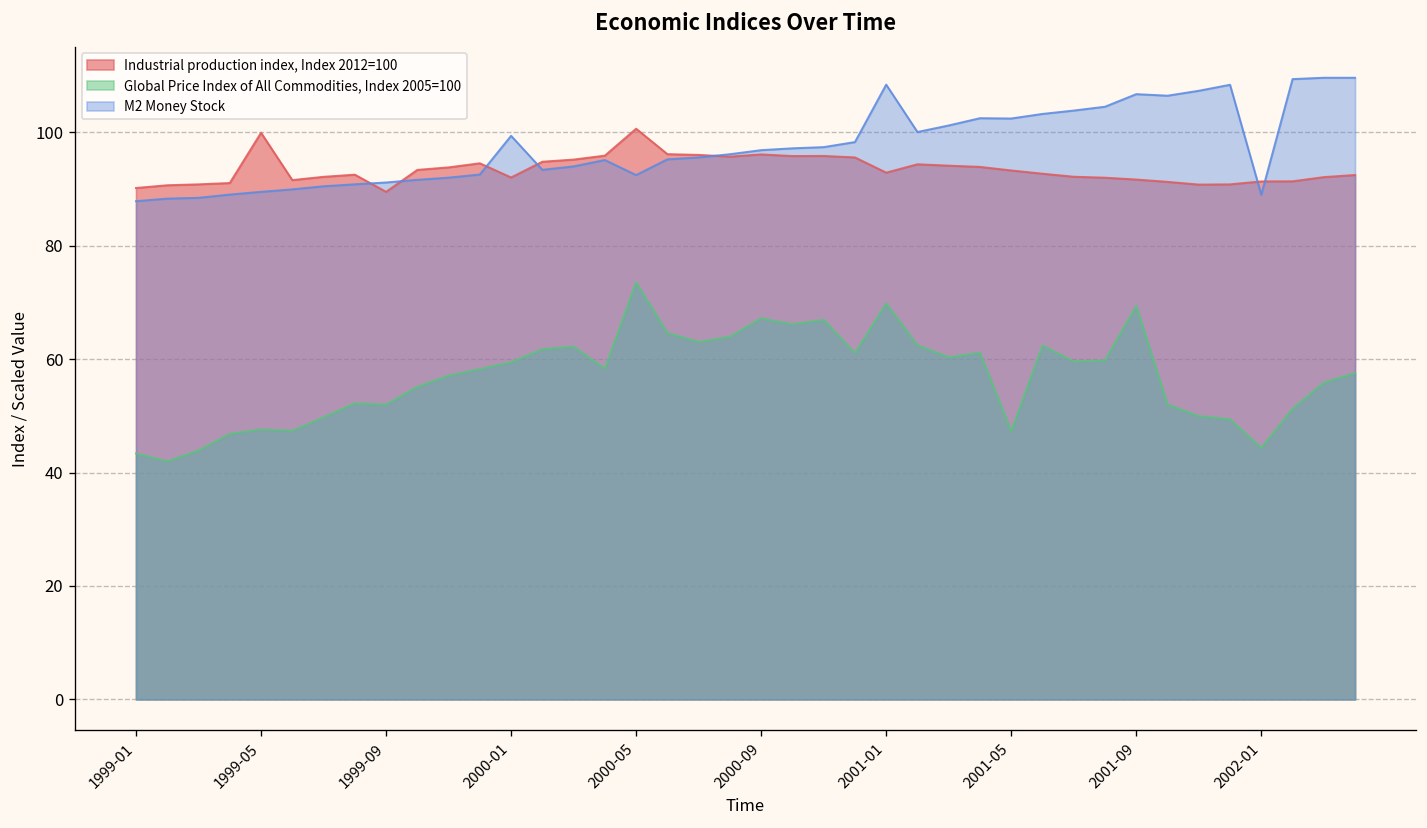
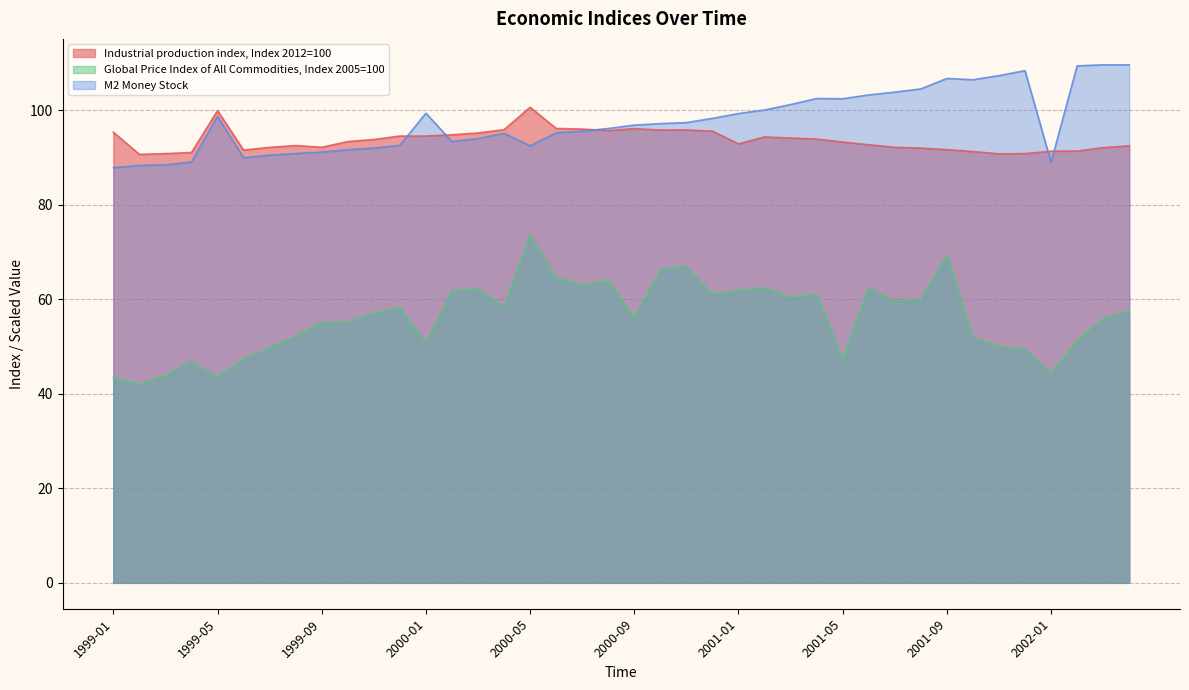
Industrial production index, Index 2012=100, 1999-01: 90 -> 95
Global Price Index of All Commodities, Index 2005=100, 1999-05: 48 -> 44
M2 Money Stock, 1999-05: 90 -> 99
Industrial production index, Index 2012=100, 1999-09: 90 -> 92
Global Price Index of All Commodities, Index 2005=100, 1999-09: 52 -> 55
Industrial production index, Index 2012=100, 2000-01: 92 -> 95
Global Price Index of All Commodities, Index 2005=100, 2000-01: 59 -> 51
Global Price Index of All Commodities, Index 2005=100, 2000-09: 67 -> 56
Global Price Index of All Commodities, Index 2005=100, 2001-01: 70 -> 62
M2 Money Stock, 2001-01: 108 -> 99
